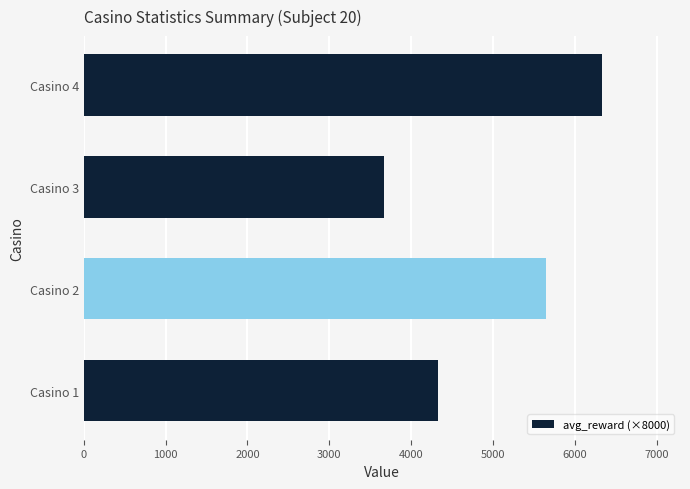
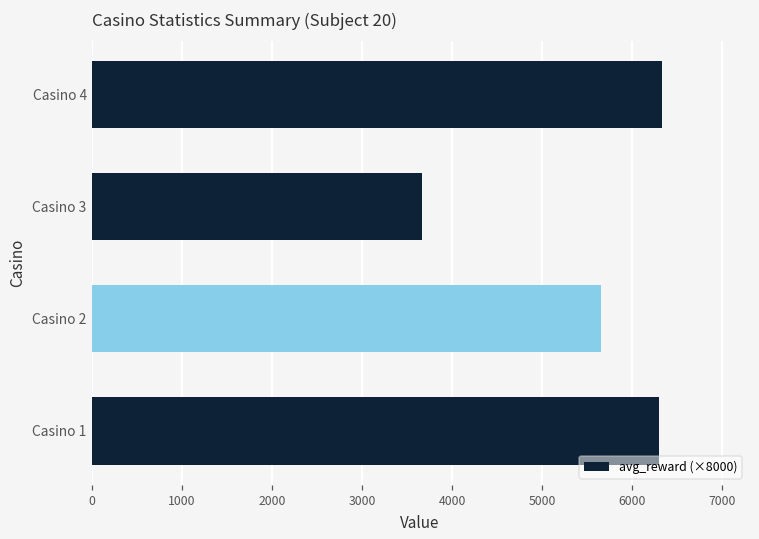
Casino 1: 4300 -> 6300
